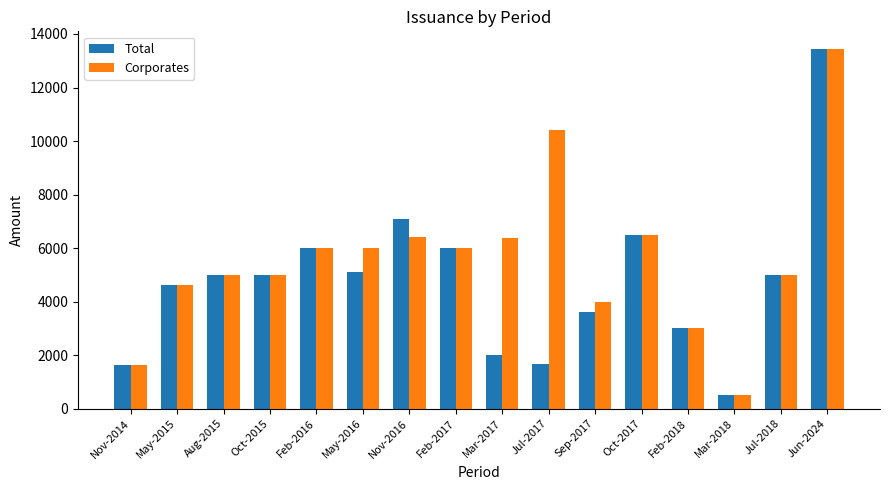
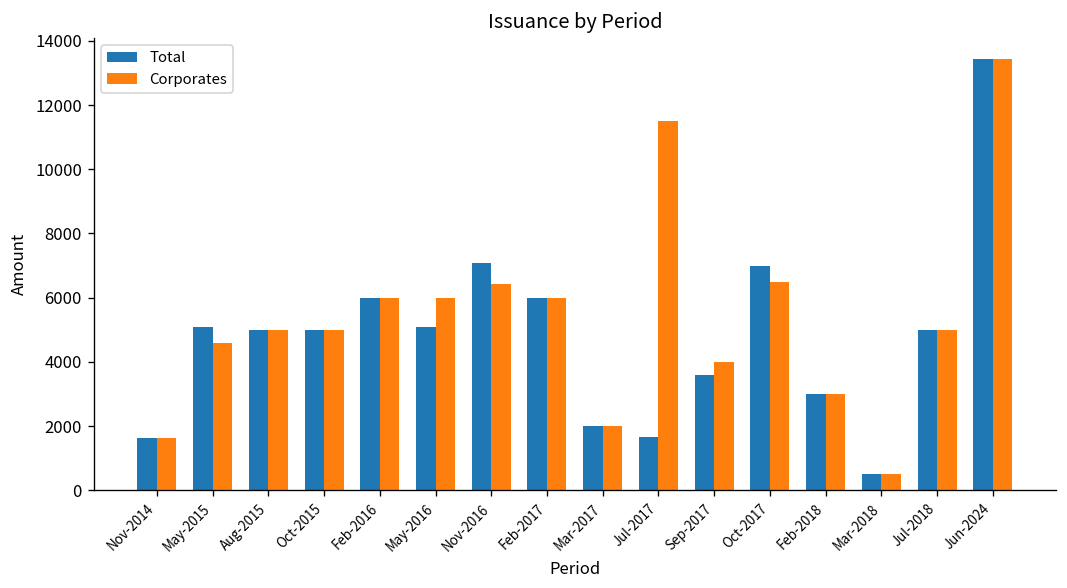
Total, May-2015: 4600 -> 5100
Corporates, Mar-2017: 6400 -> 2000
Corporates, Jul-2017: 10400 -> 11500
Total, Oct-2017: 6500 -> 7000
